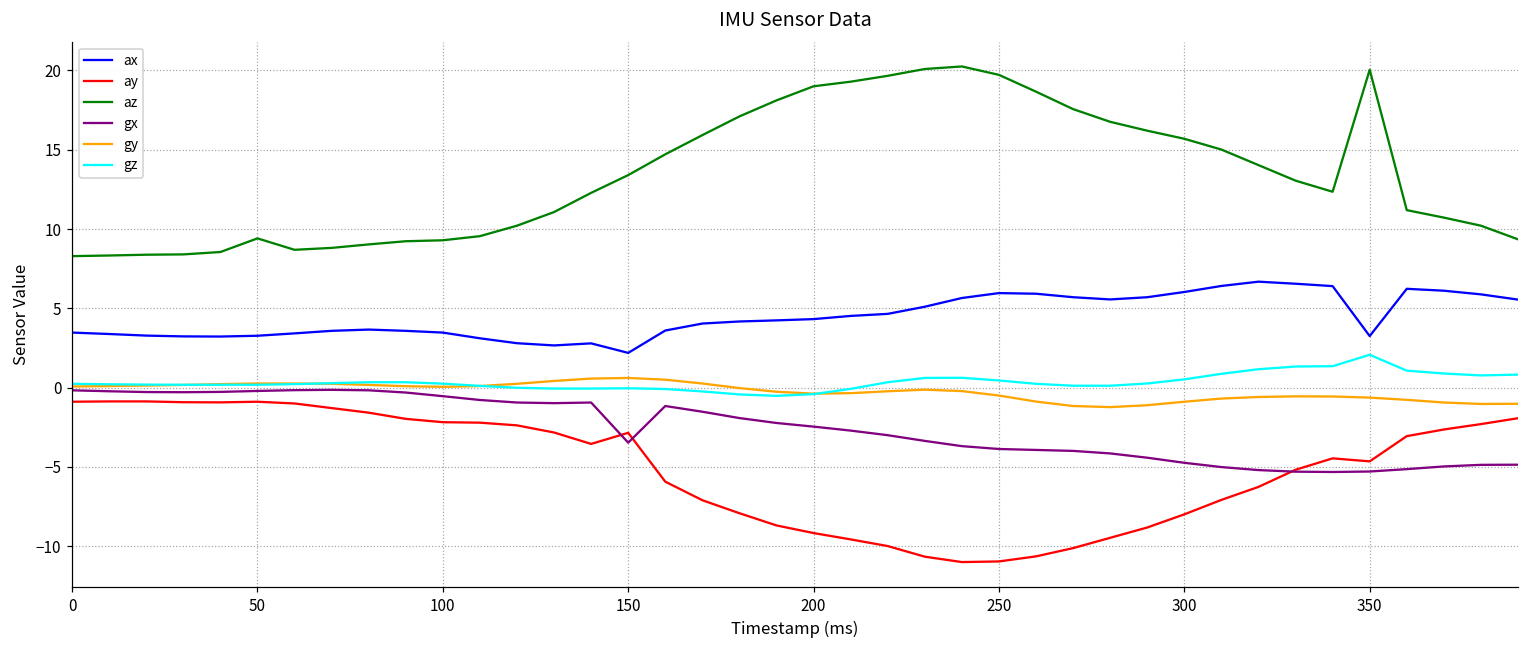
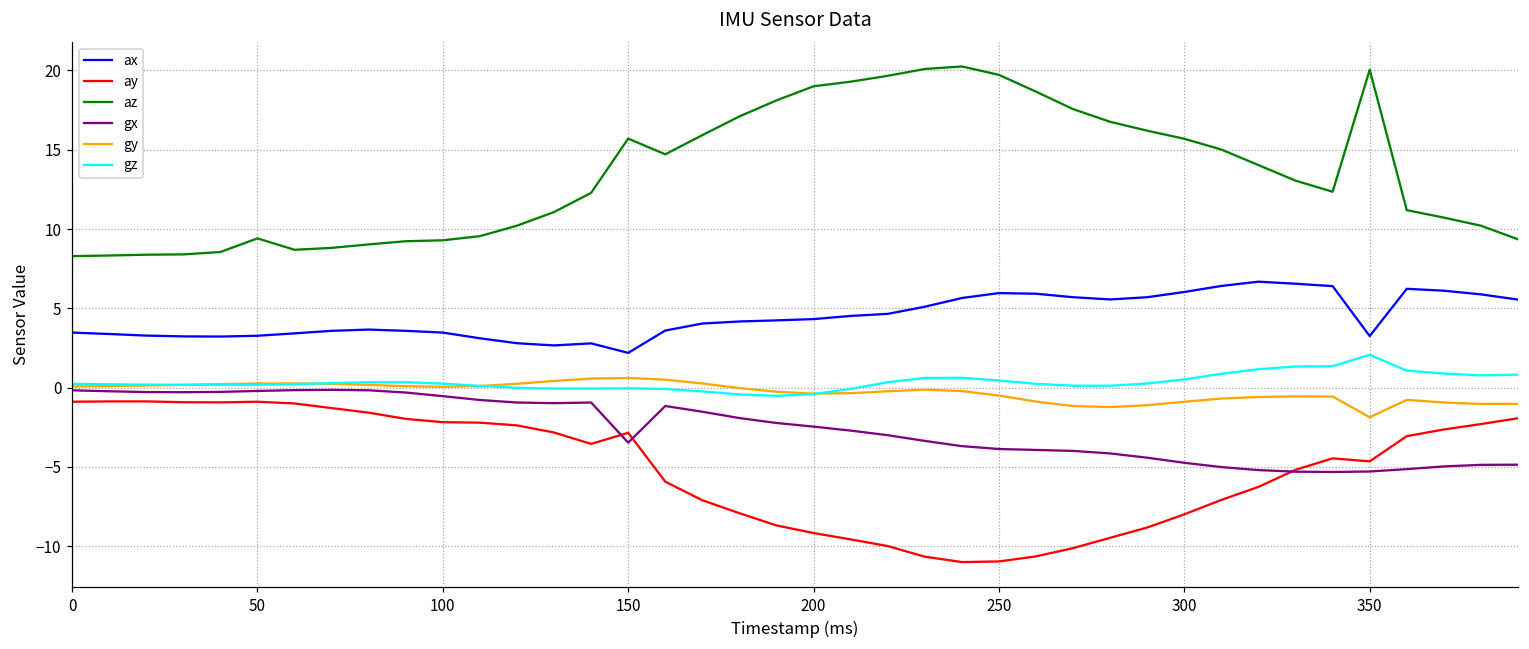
az, 150: 13.4 -> 15.7
gy, 350: -0.6 -> -1.9
